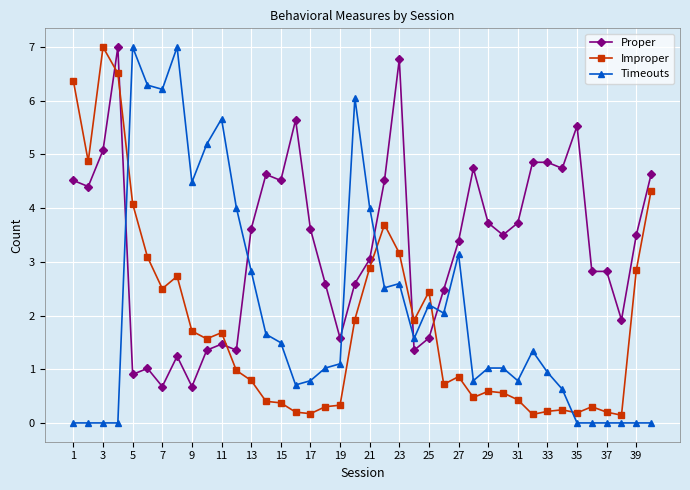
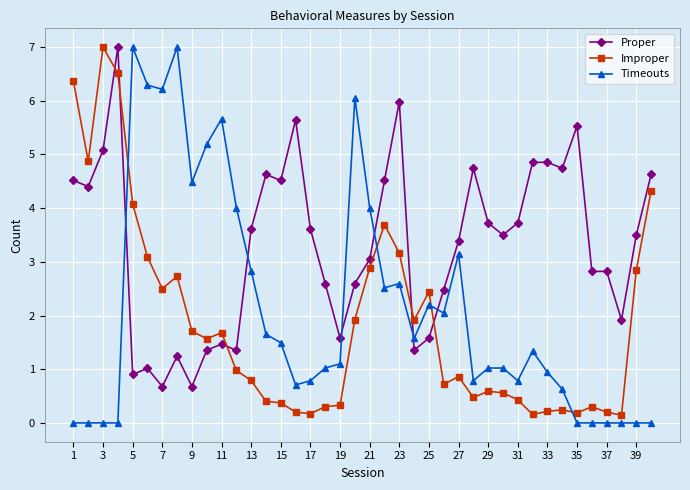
Proper, 23: 6.8 -> 6.0
